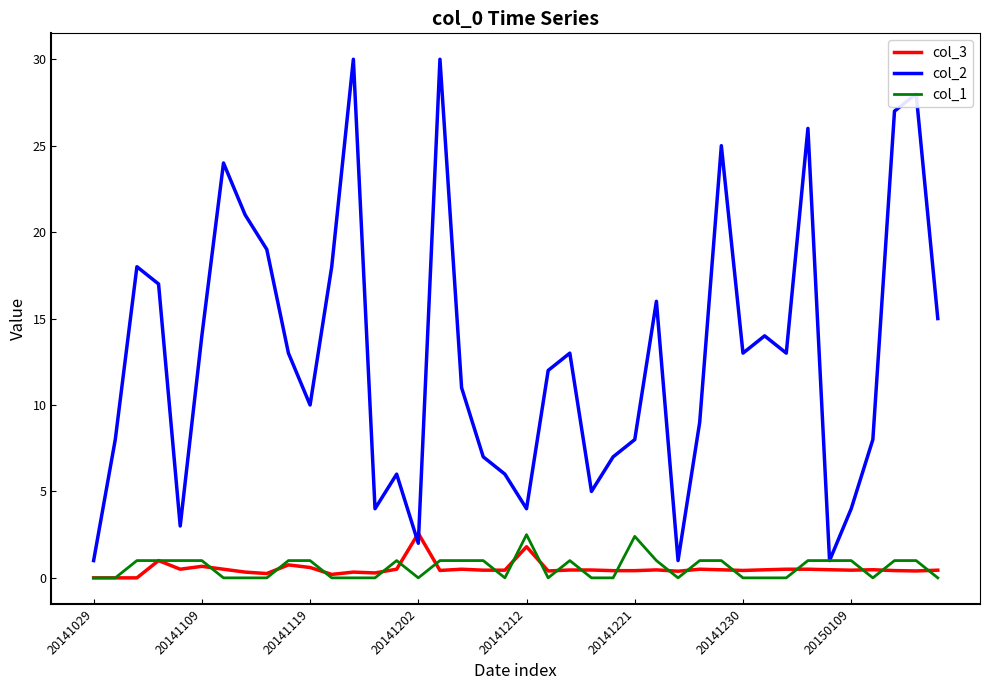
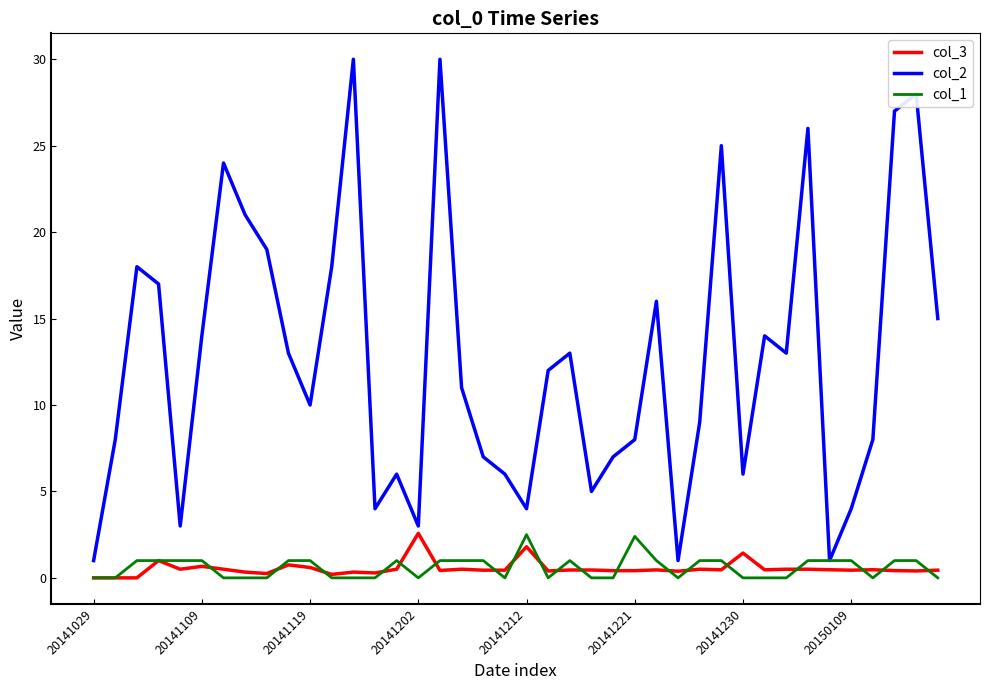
col_2, 20141202: 2 -> 3
col_3, 20141230: 0.4 -> 1.4
col_2, 20141230: 13 -> 6
